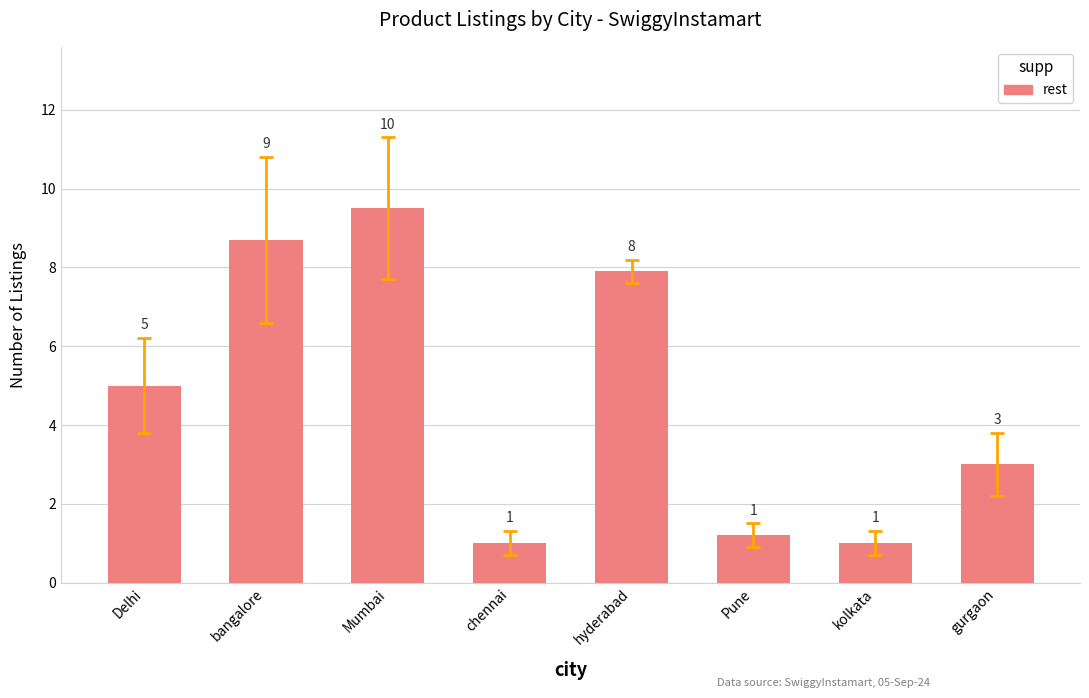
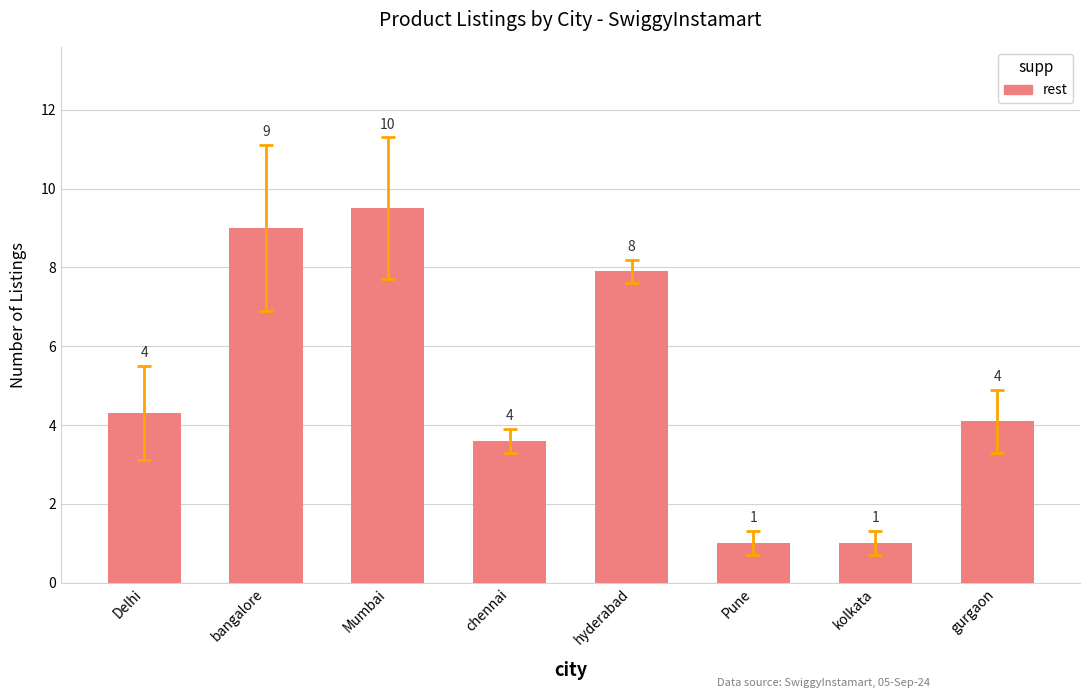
rest, Delhi: 5 -> 4
rest, bangalore: 8.7 -> 9.0
rest, chennai: 1 -> 4
rest, Pune: 1.2 -> 1.0
rest, gurgaon: 3 -> 4
